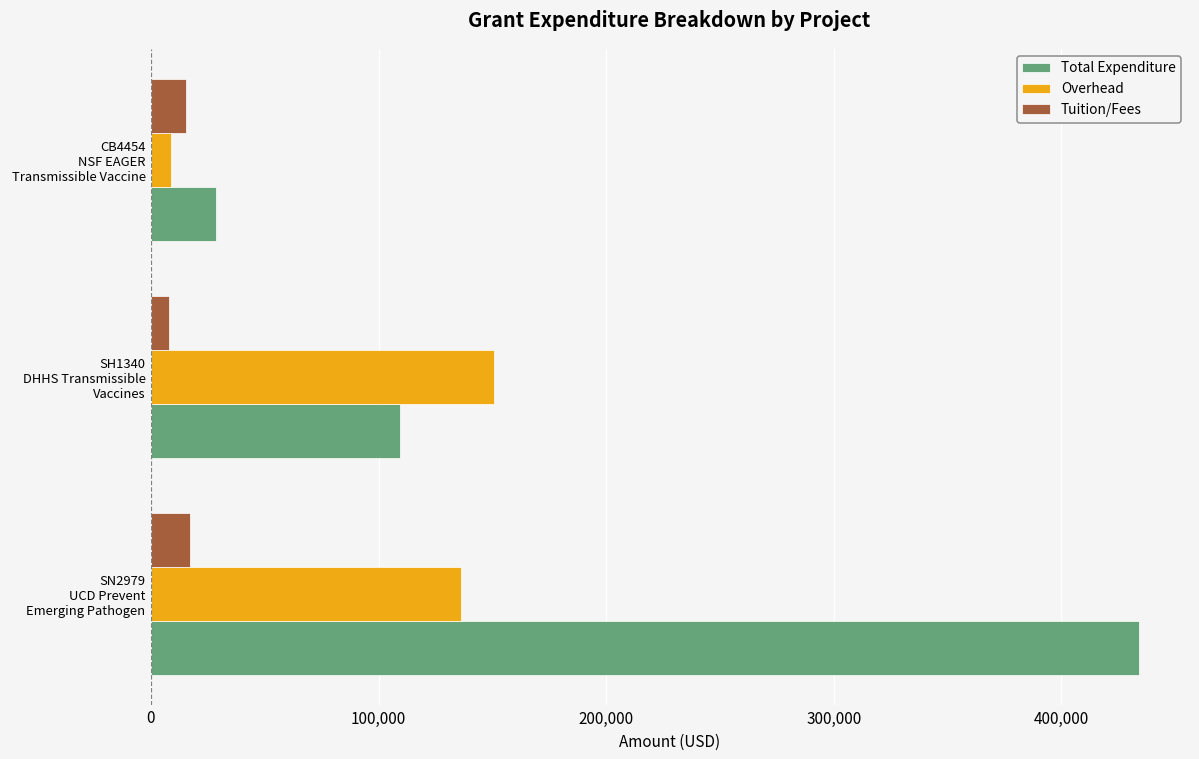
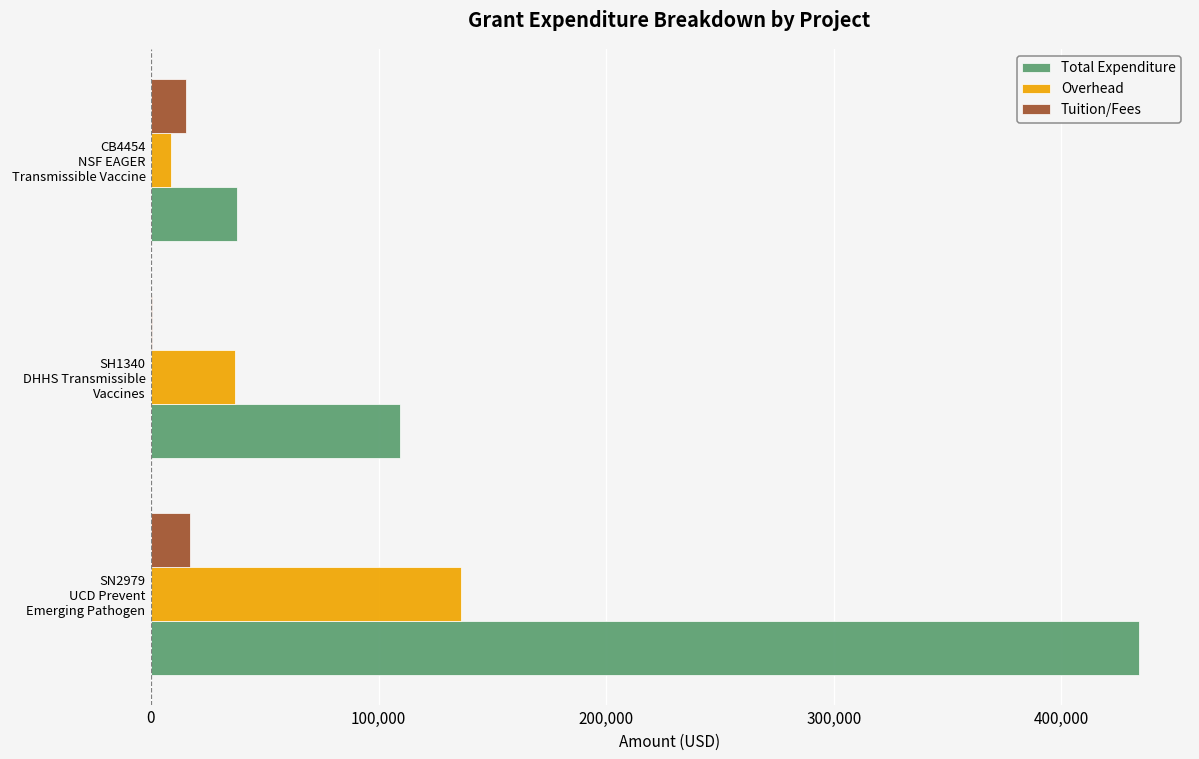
Total Expenditure, CB4454 NSF EAGER Transmissible Vaccine: 28,000 -> 38,000
Tuition/Fees, SH1340 DHHS Transmissible Vaccines: 8,000 -> 1,000
Overhead, SH1340 DHHS Transmissible Vaccines: 151,000 -> 37,000
